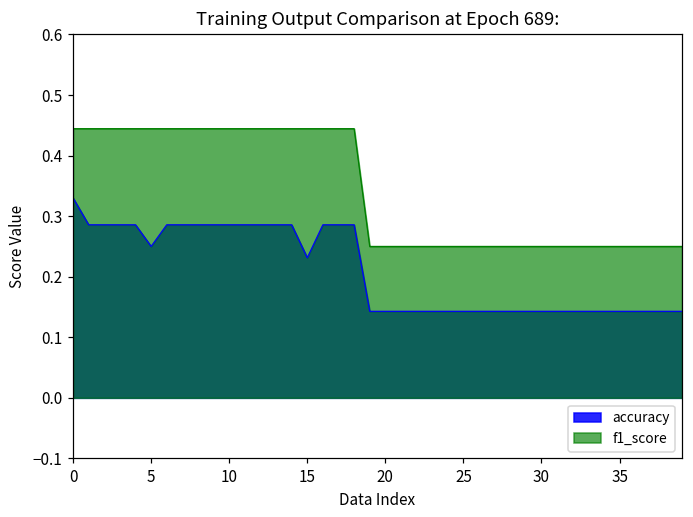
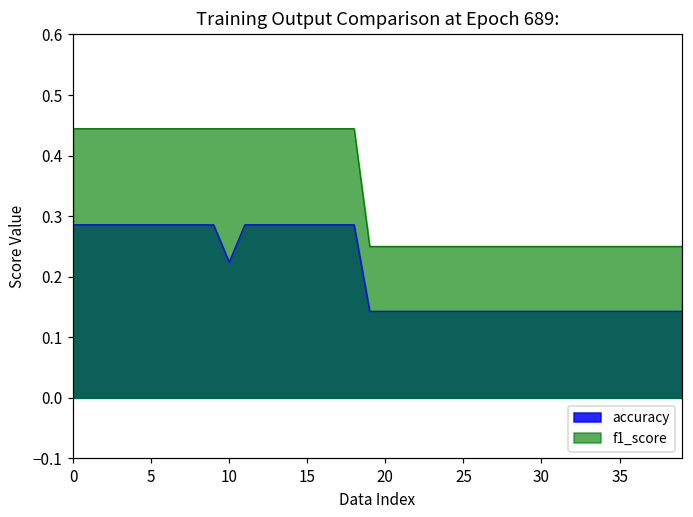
accuracy, 0: 0.33 -> 0.29
accuracy, 5: 0.25 -> 0.29
accuracy, 10: 0.29 -> 0.22
accuracy, 15: 0.23 -> 0.29
